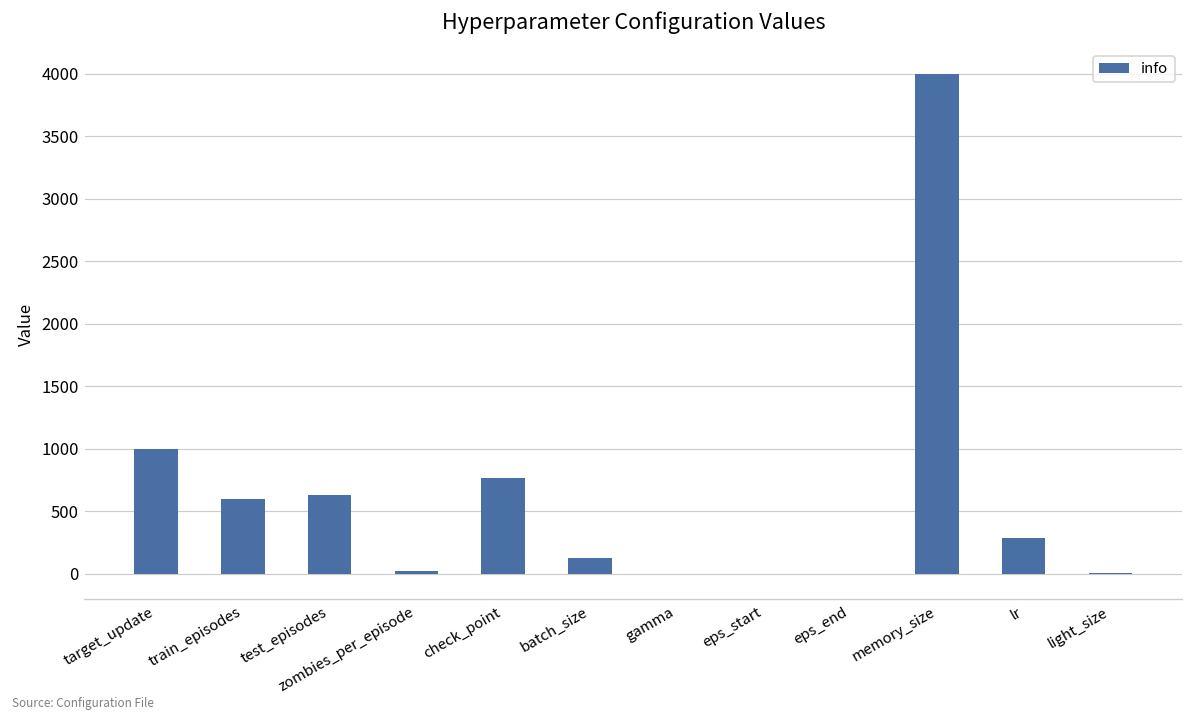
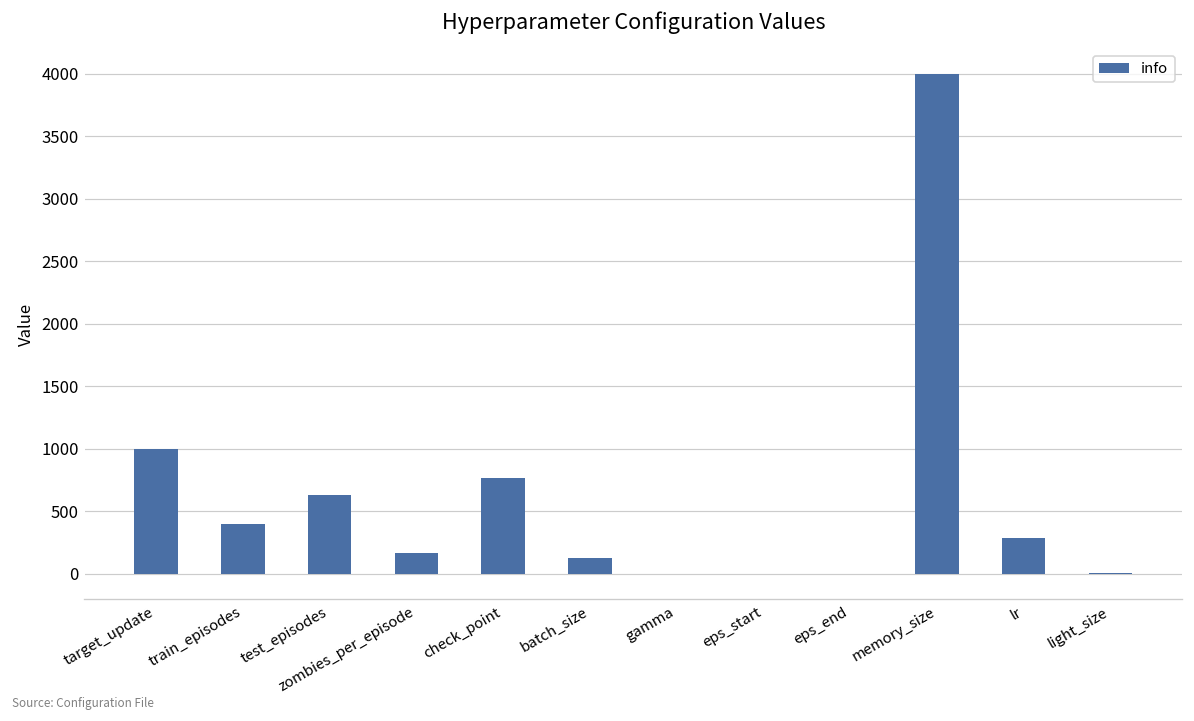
train_episodes: 600 -> 400
zombies_per_episode: 20 -> 170
